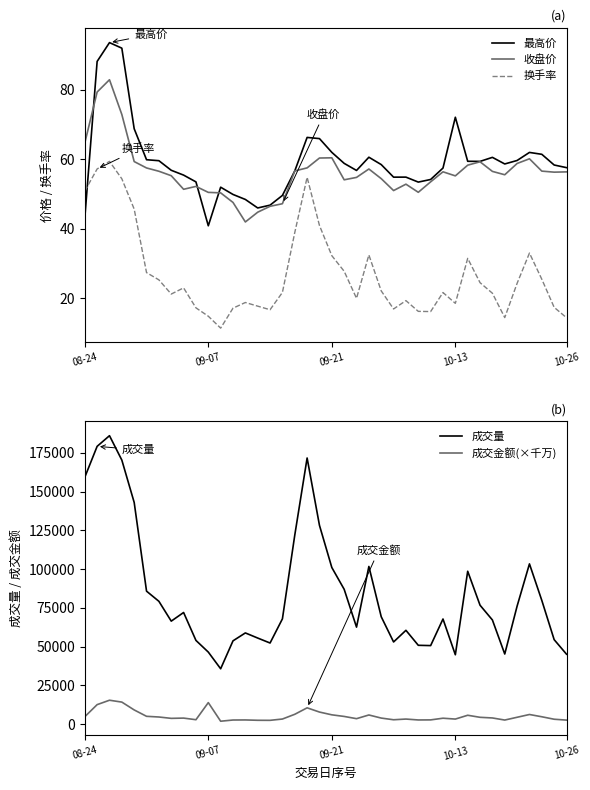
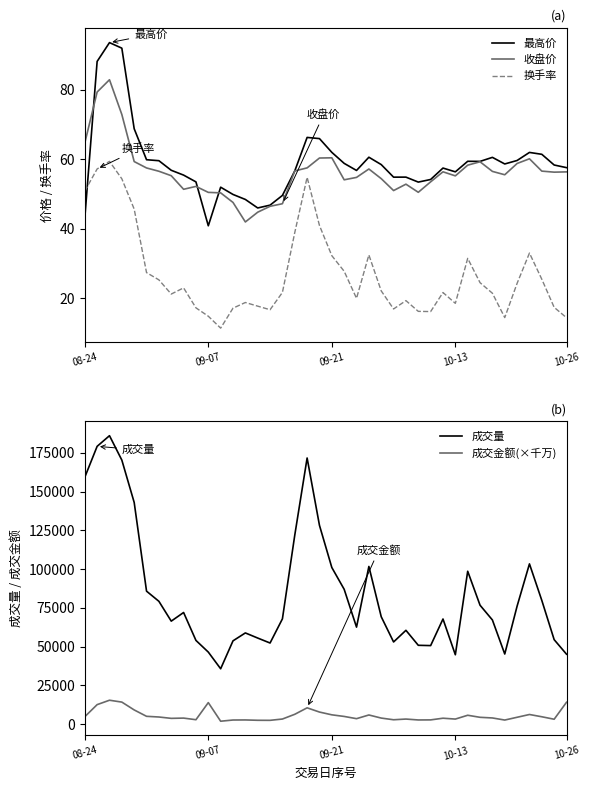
(a), 最高价, 10-13: 72 -> 56
(b), 成交金额(×千万), 10-26: 3000 -> 14000
